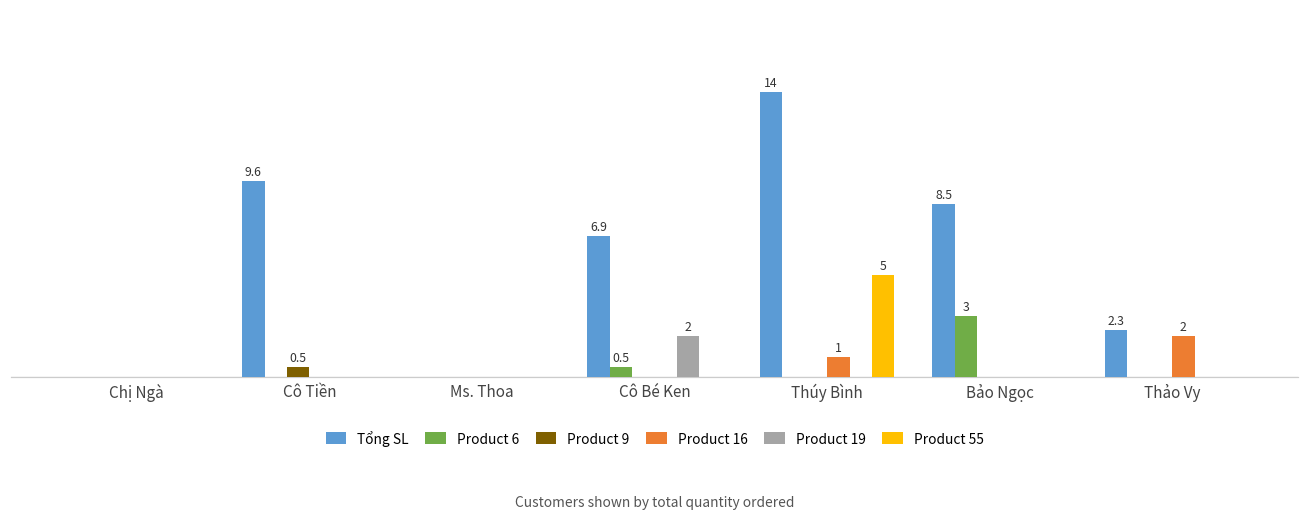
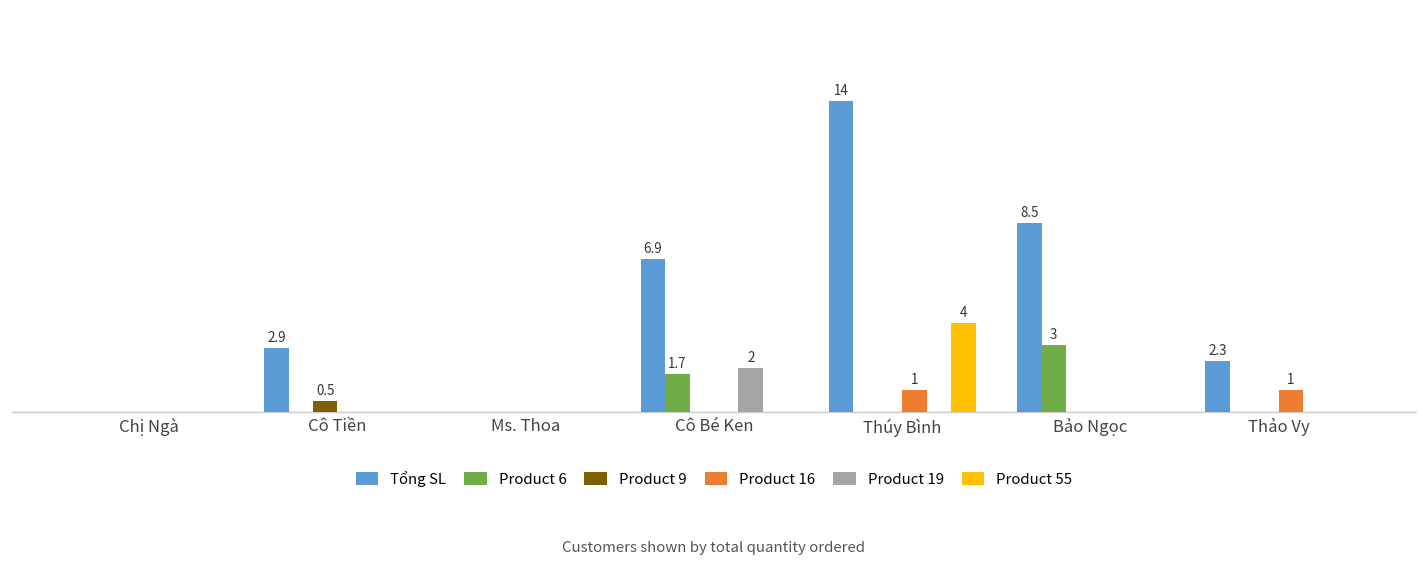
Tổng SL, Cô Tiền: 9.6 -> 2.9
Product 6, Cô Bé Ken: 0.5 -> 1.7
Product 55, Thúy Bình: 5 -> 4
Product 16, Thảo Vy: 2 -> 1
